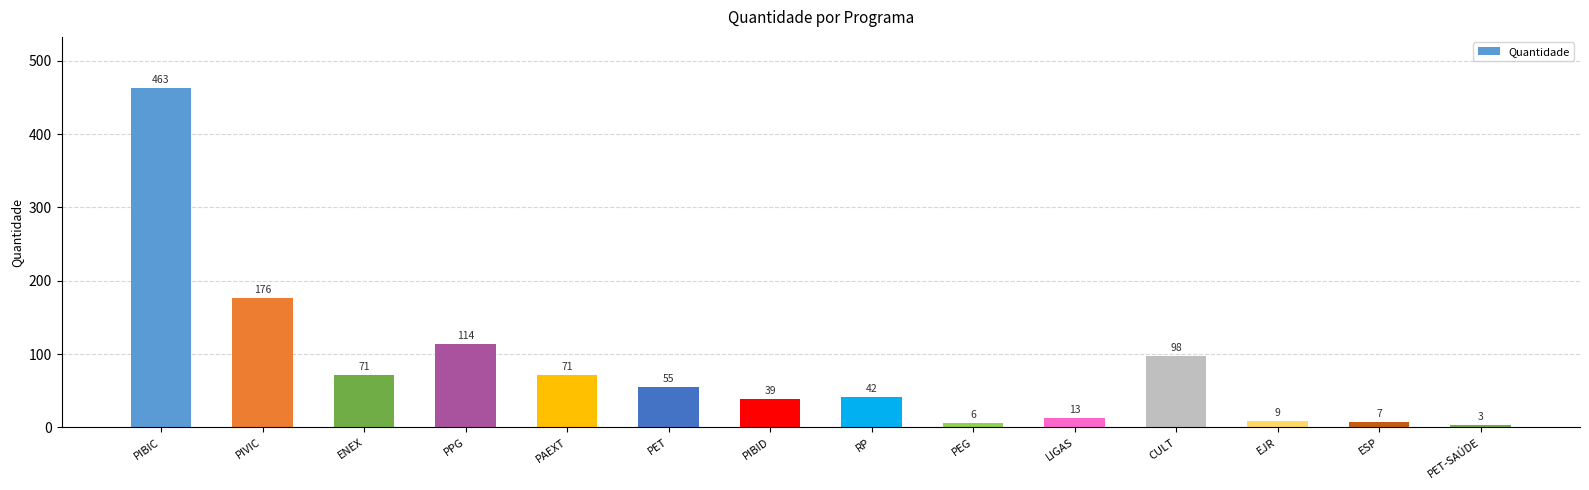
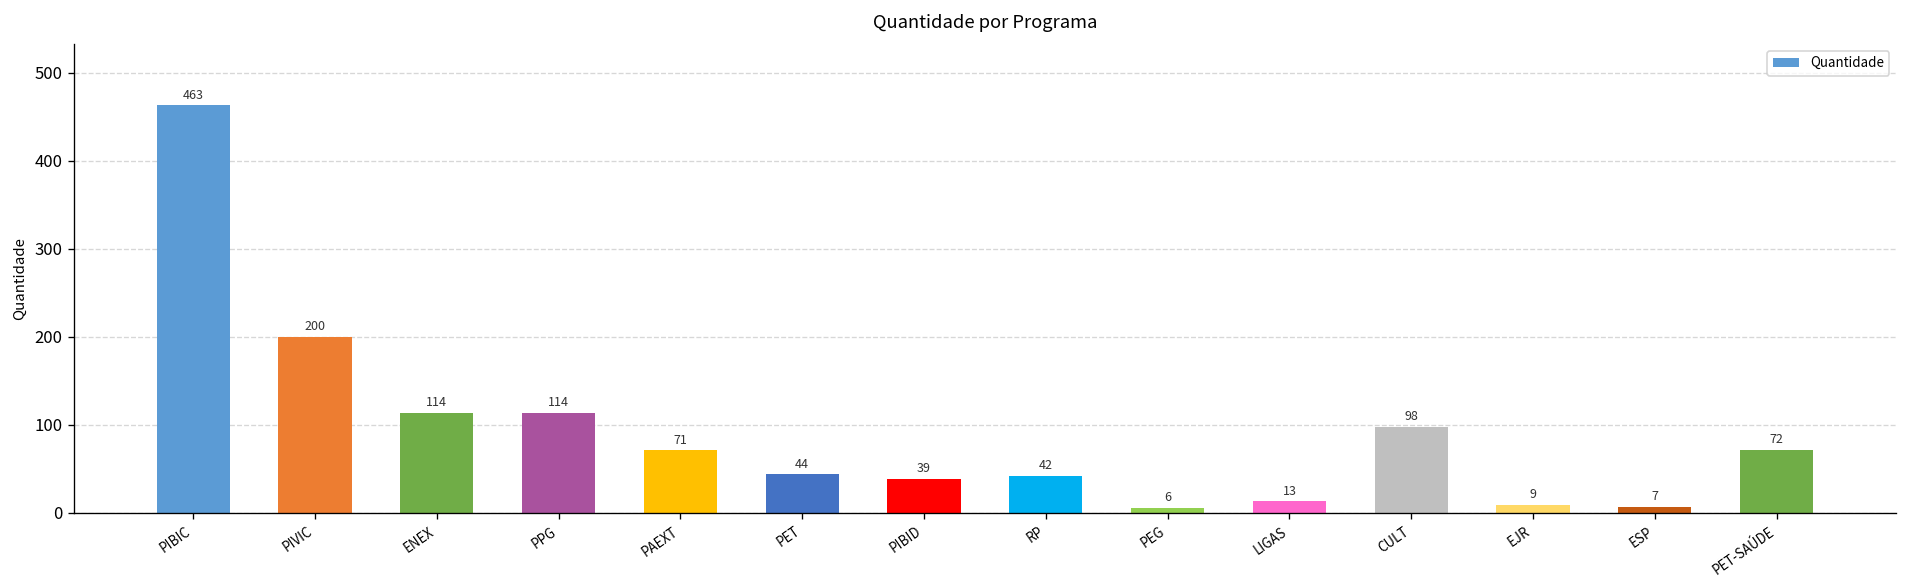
PIVIC: 176 -> 200
ENEX: 71 -> 114
PET: 55 -> 44
PET-SAÚDE: 3 -> 72
